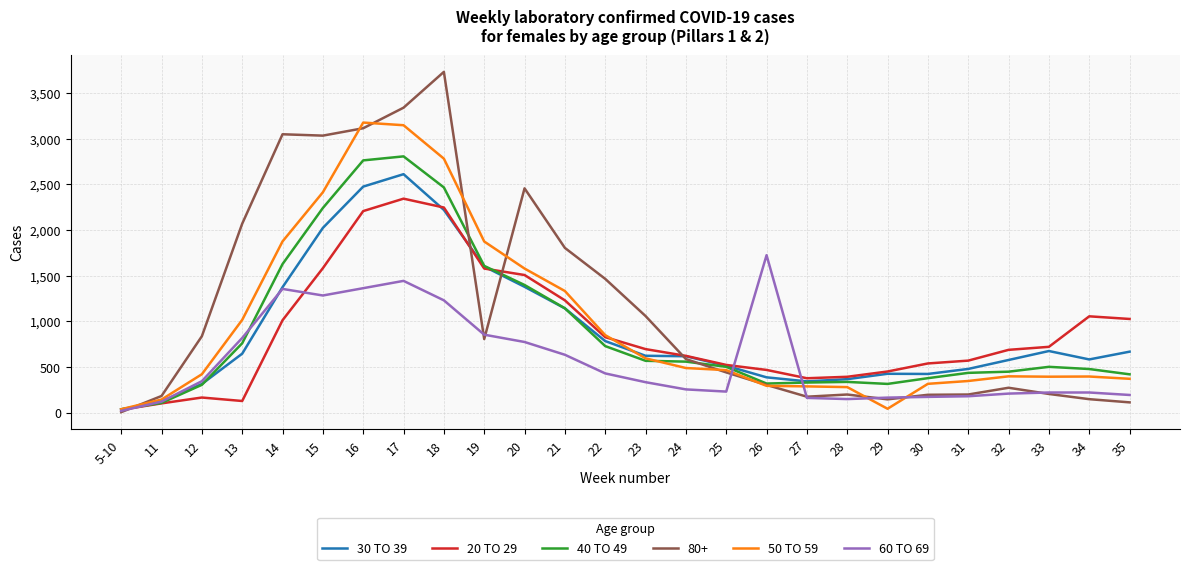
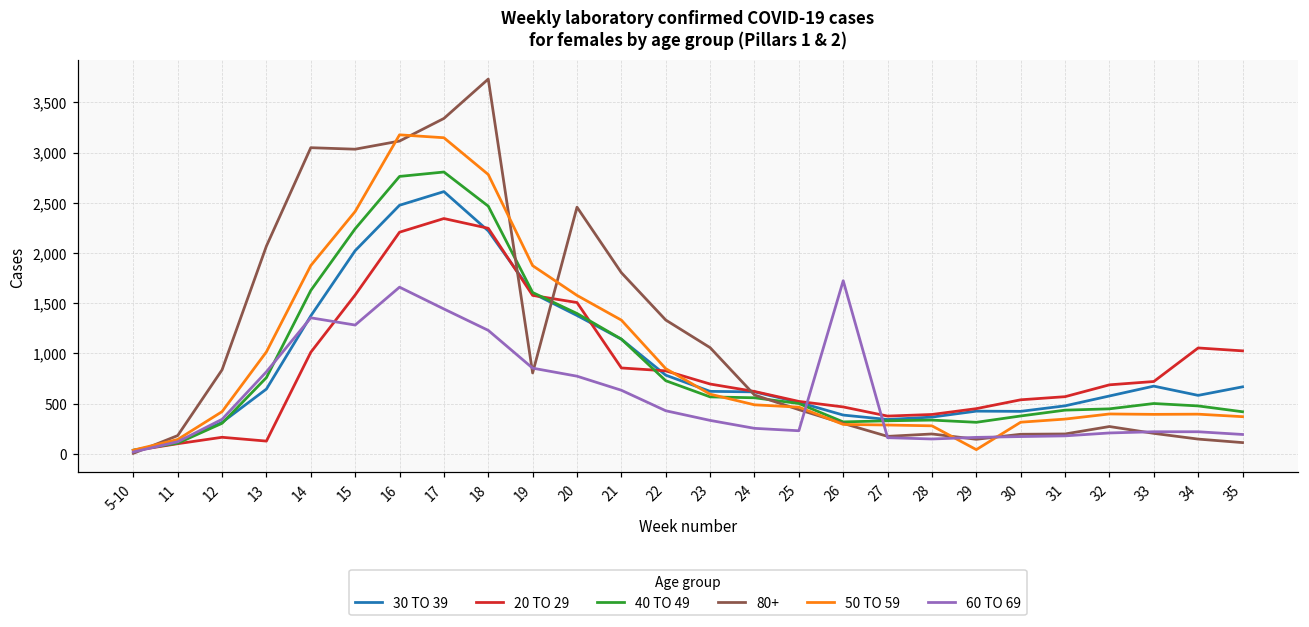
60 TO 69, 16: 1,400 -> 1,700
20 TO 29, 21: 1,200 -> 900
80+, 22: 1,500 -> 1,300
